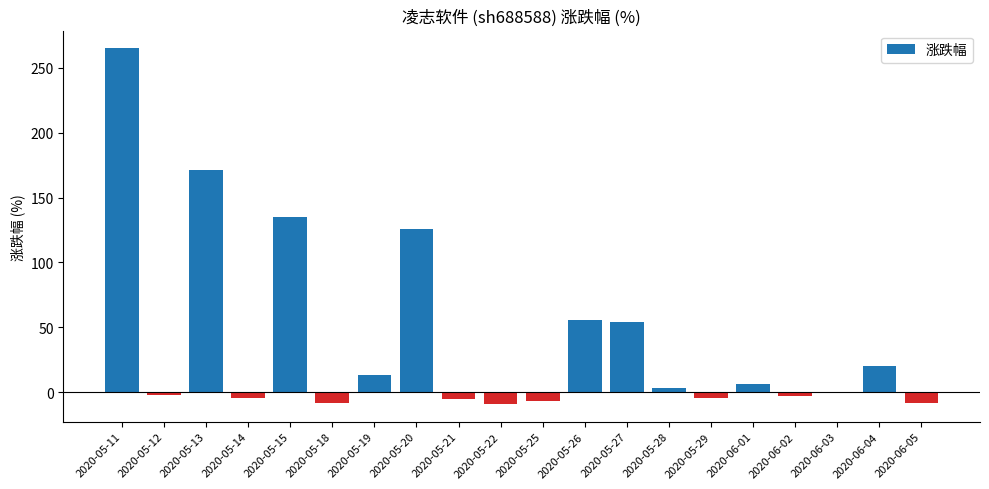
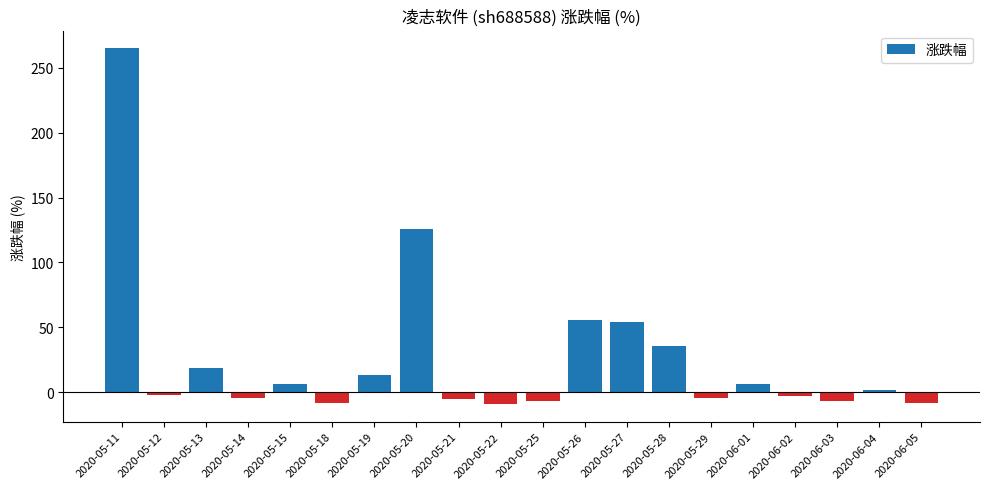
2020-05-13: 171 -> 19
2020-05-15: 135 -> 7
2020-05-28: 3 -> 36
2020-06-03: 0 -> -7
2020-06-04: 20 -> 2
